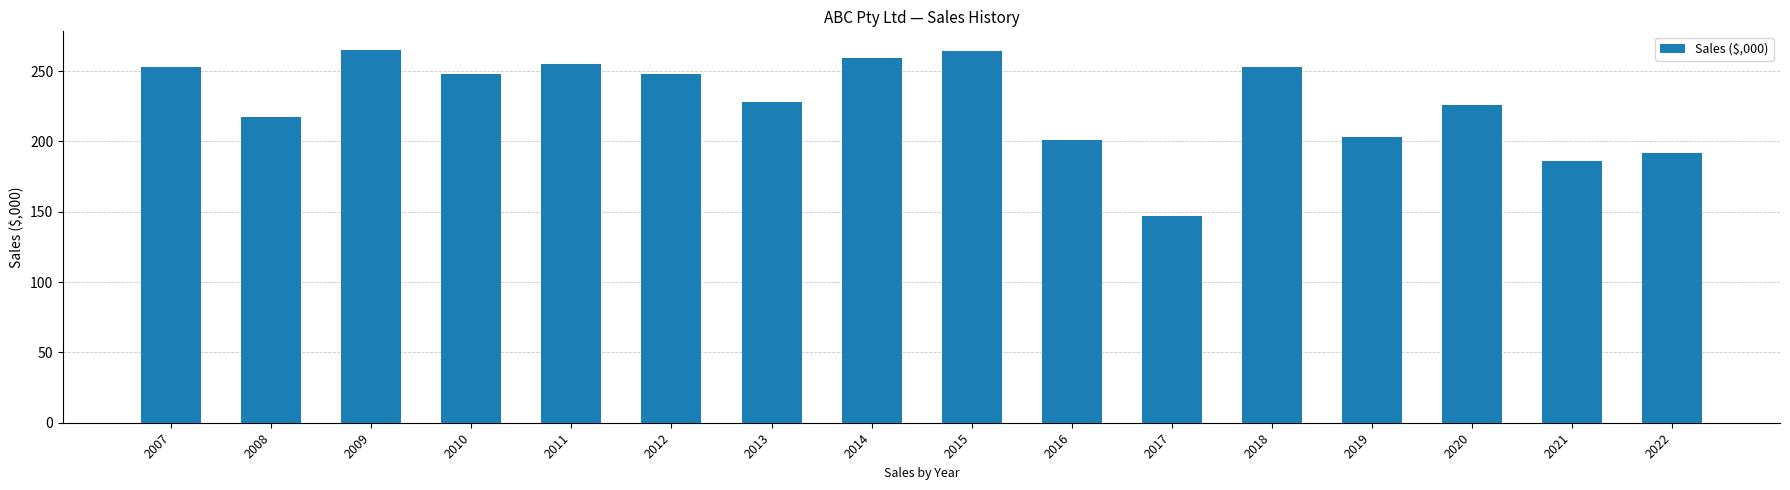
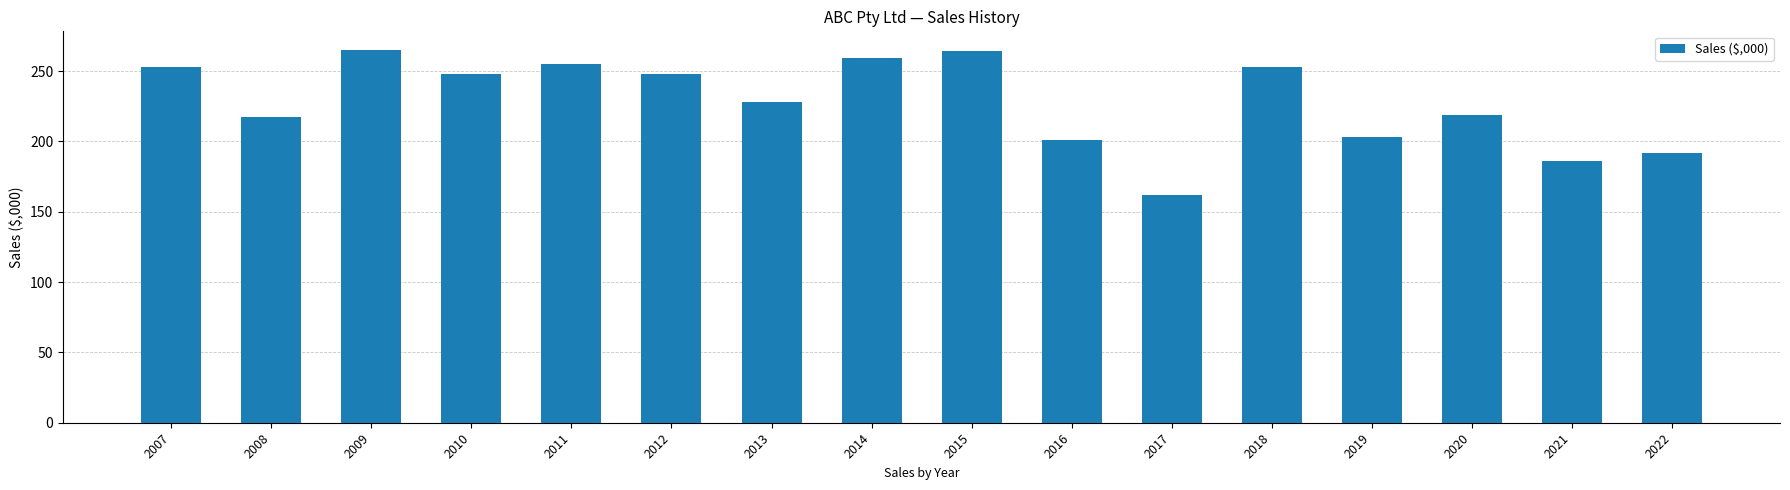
2017: 147 -> 162
2020: 226 -> 219
